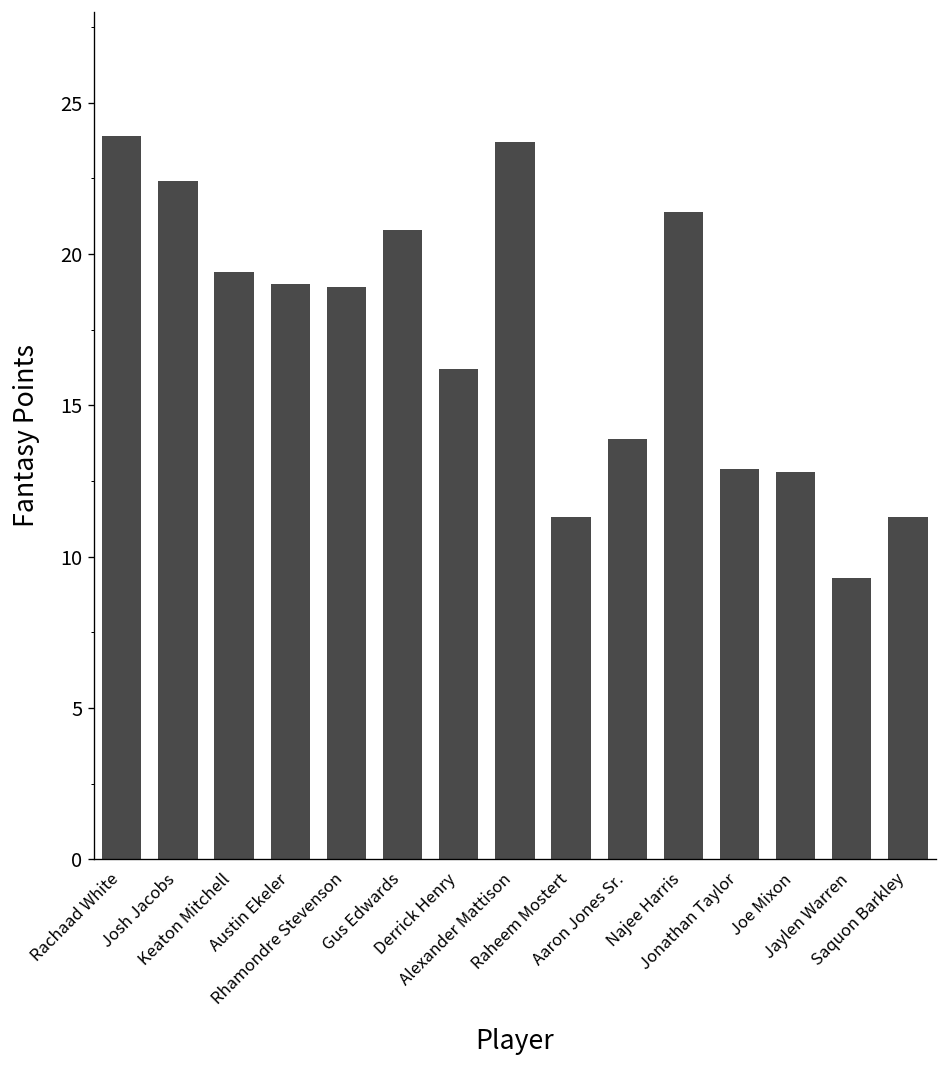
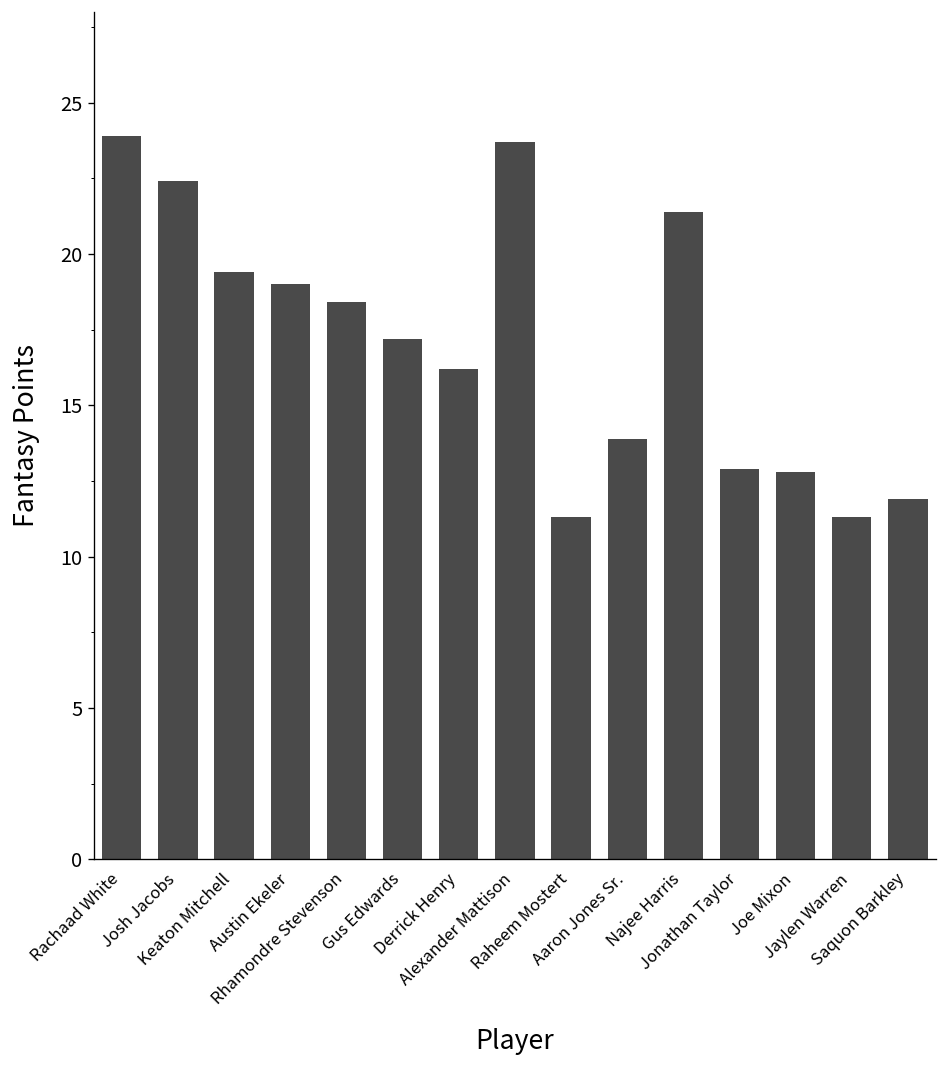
Rhamondre Stevenson: 18.9 -> 18.4
Gus Edwards: 20.8 -> 17.2
Jaylen Warren: 9.3 -> 11.3
Saquon Barkley: 11.3 -> 11.9
